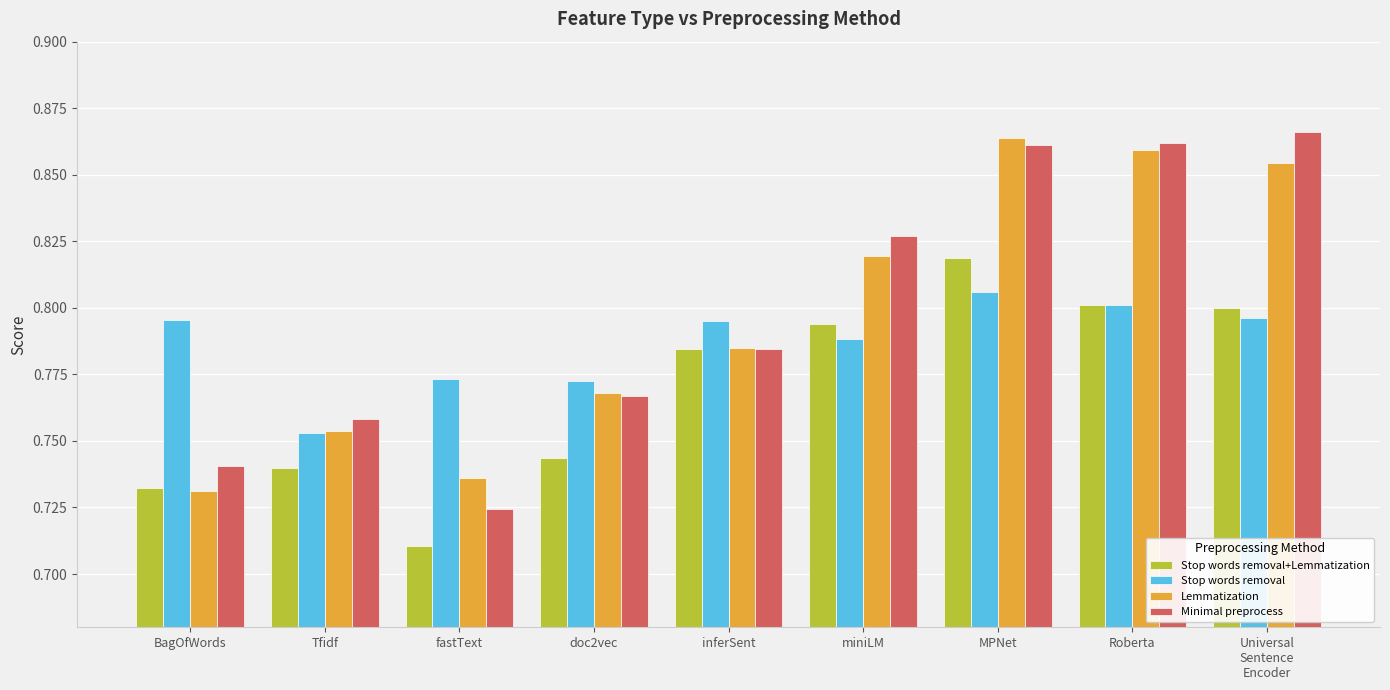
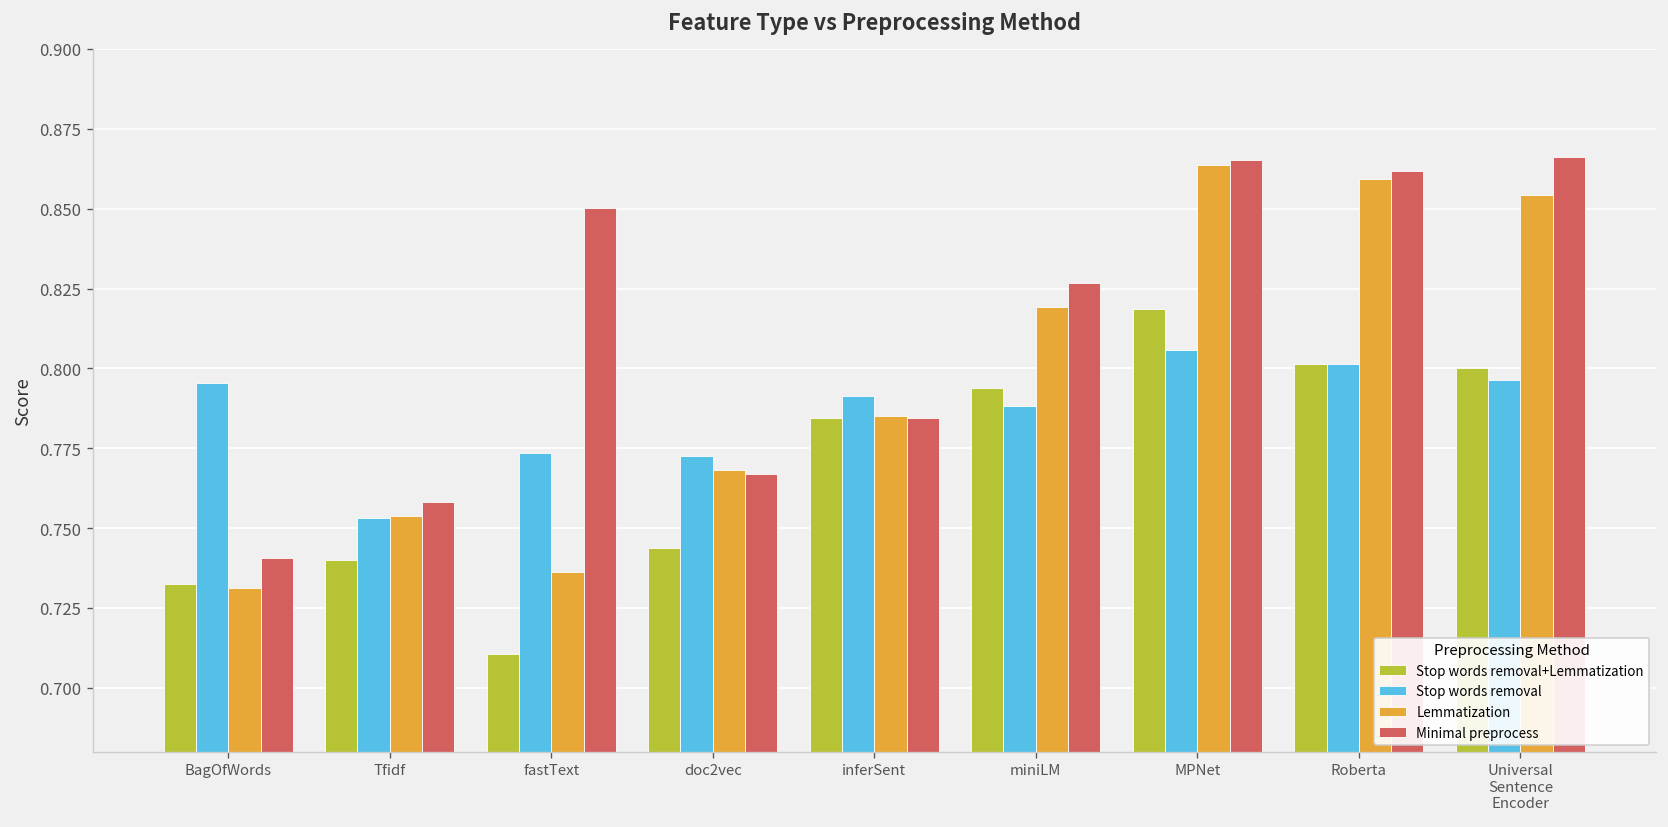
Minimal preprocess, fastText: 0.724 -> 0.850
Stop words removal, inferSent: 0.795 -> 0.791
Minimal preprocess, MPNet: 0.861 -> 0.865
